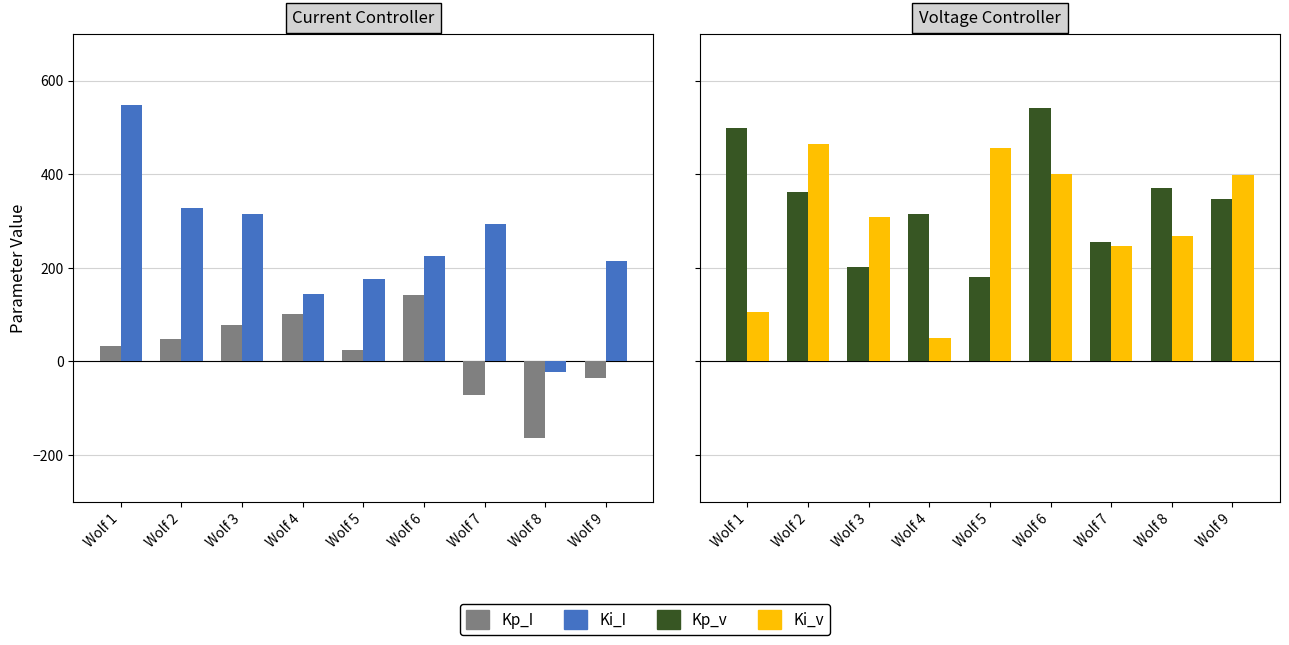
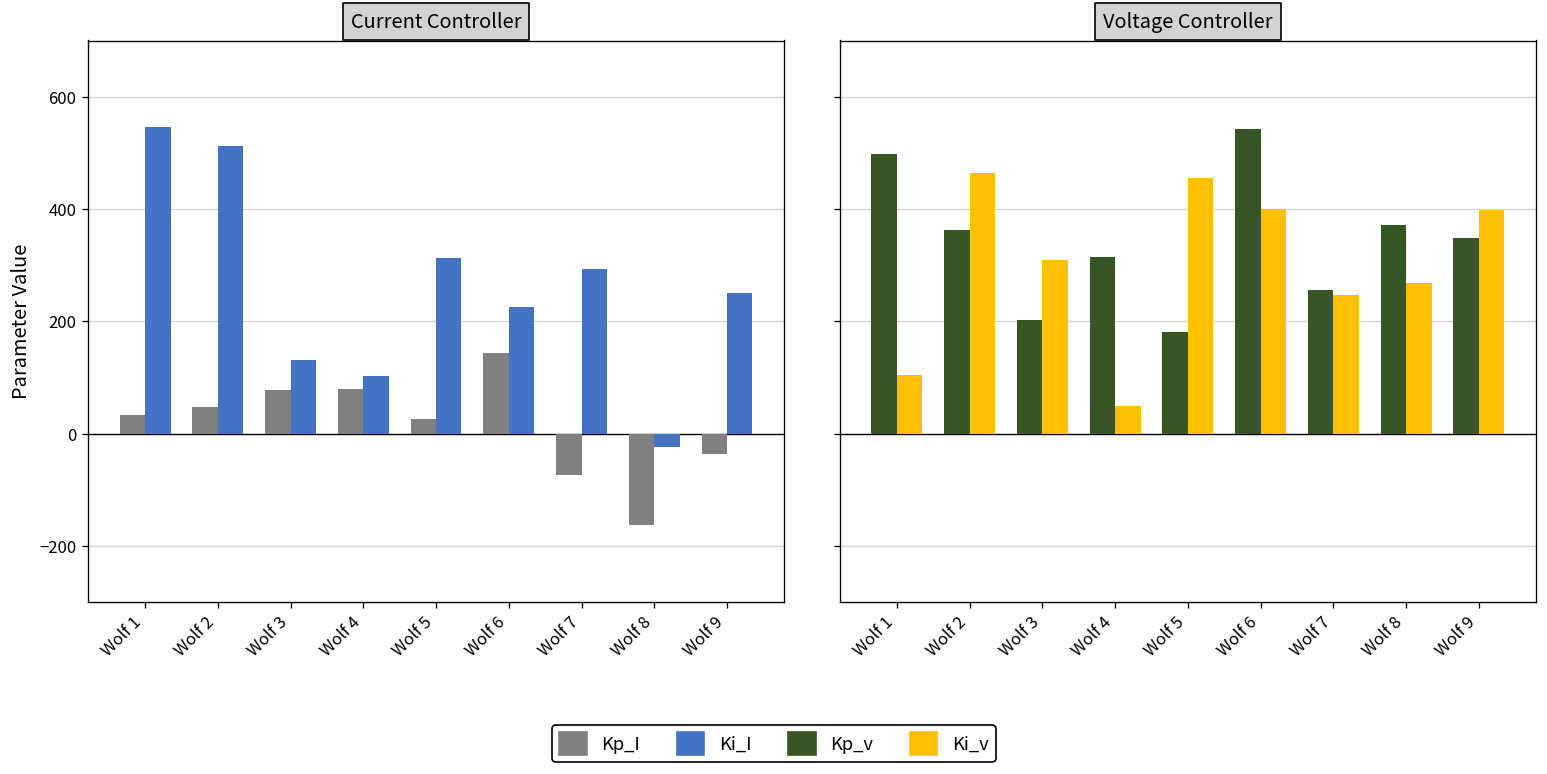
Current Controller, Ki_I, Wolf 2: 330 -> 510
Current Controller, Ki_I, Wolf 3: 310 -> 130
Current Controller, Kp_I, Wolf 4: 100 -> 80
Current Controller, Ki_I, Wolf 4: 140 -> 100
Current Controller, Ki_I, Wolf 5: 180 -> 310
Current Controller, Ki_I, Wolf 9: 210 -> 250
